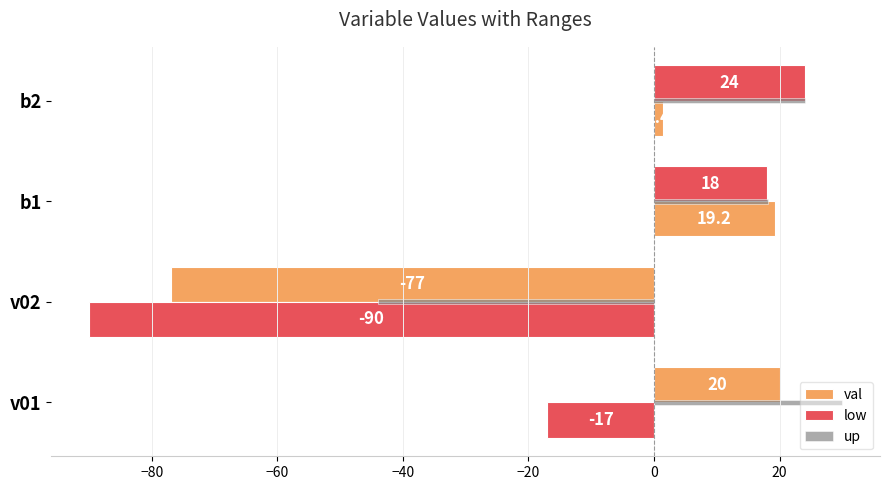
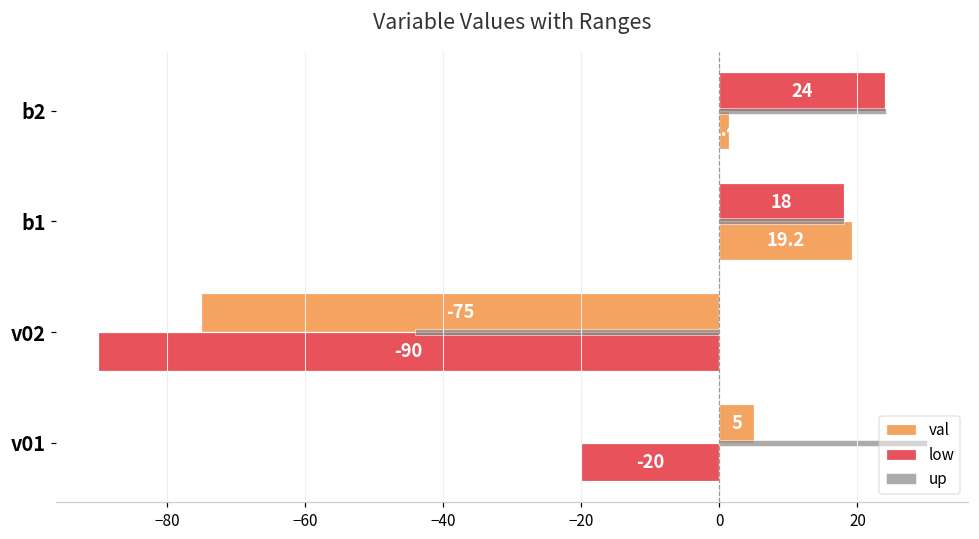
val, v02: -77 -> -75
val, v01: 20 -> 5
low, v01: -17 -> -20
